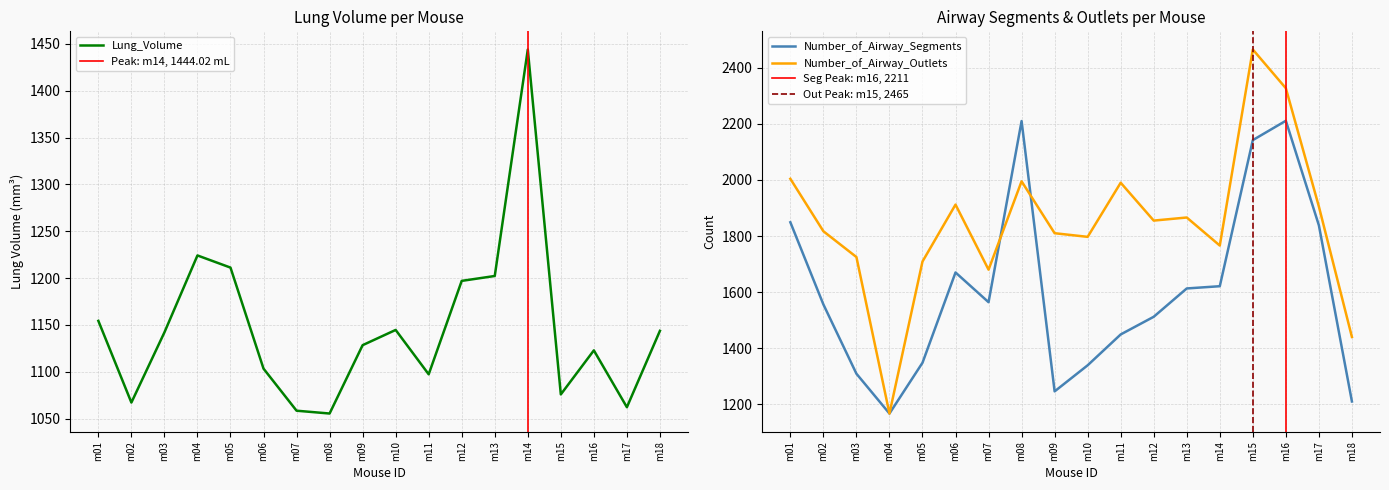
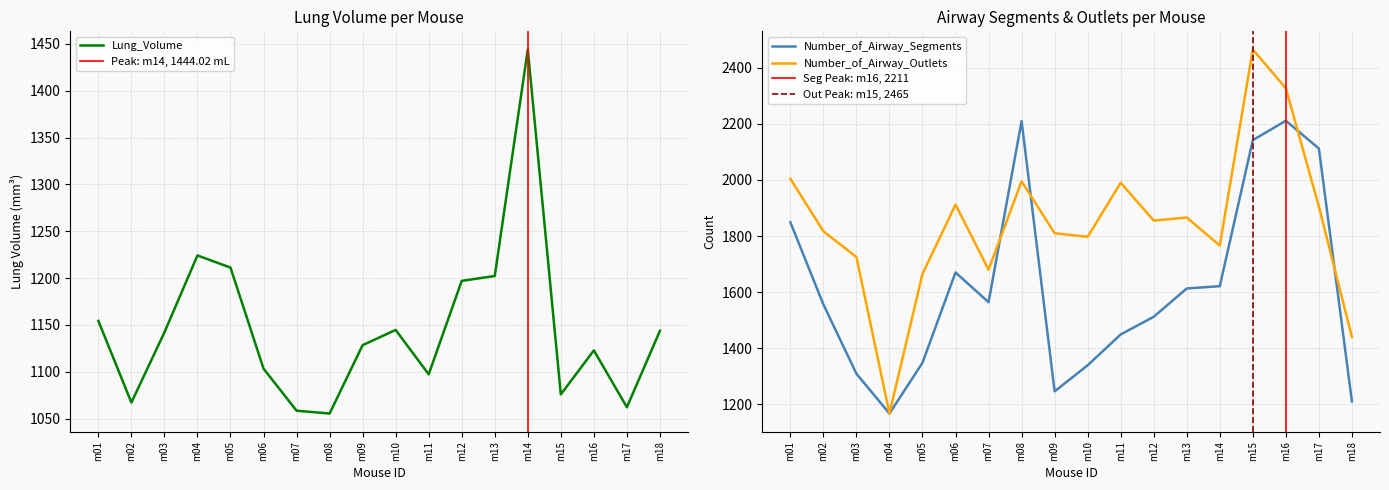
Airway Segments & Outlets per Mouse, Number_of_Airway_Outlets, m05: 1710 -> 1670
Airway Segments & Outlets per Mouse, Number_of_Airway_Segments, m17: 1840 -> 2110
